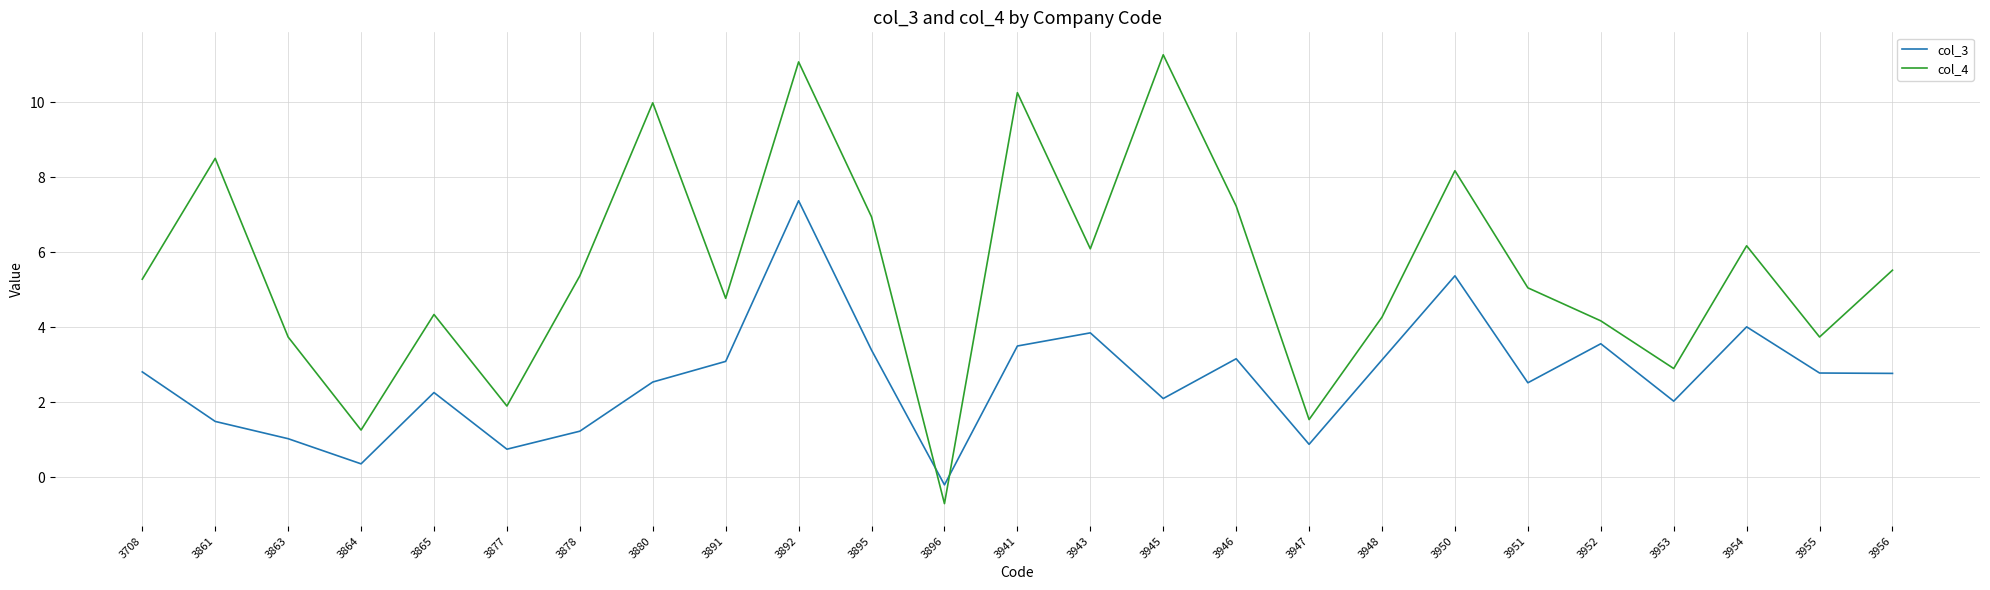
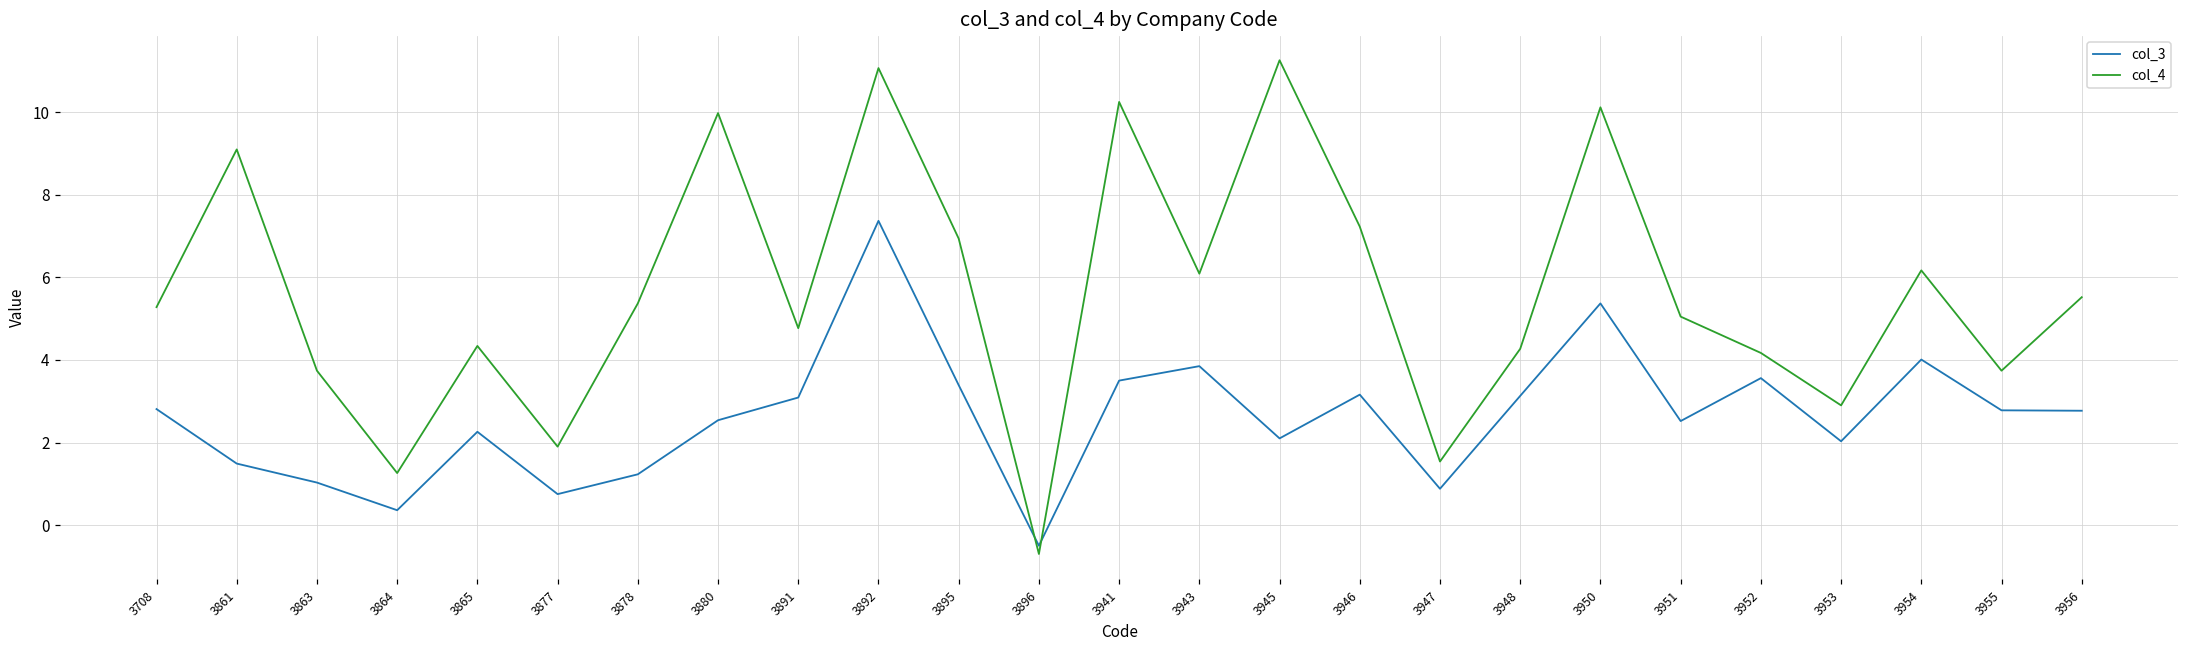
col_4, 3861: 8.5 -> 9.1
col_3, 3896: -0.2 -> -0.5
col_4, 3950: 8.2 -> 10.1
